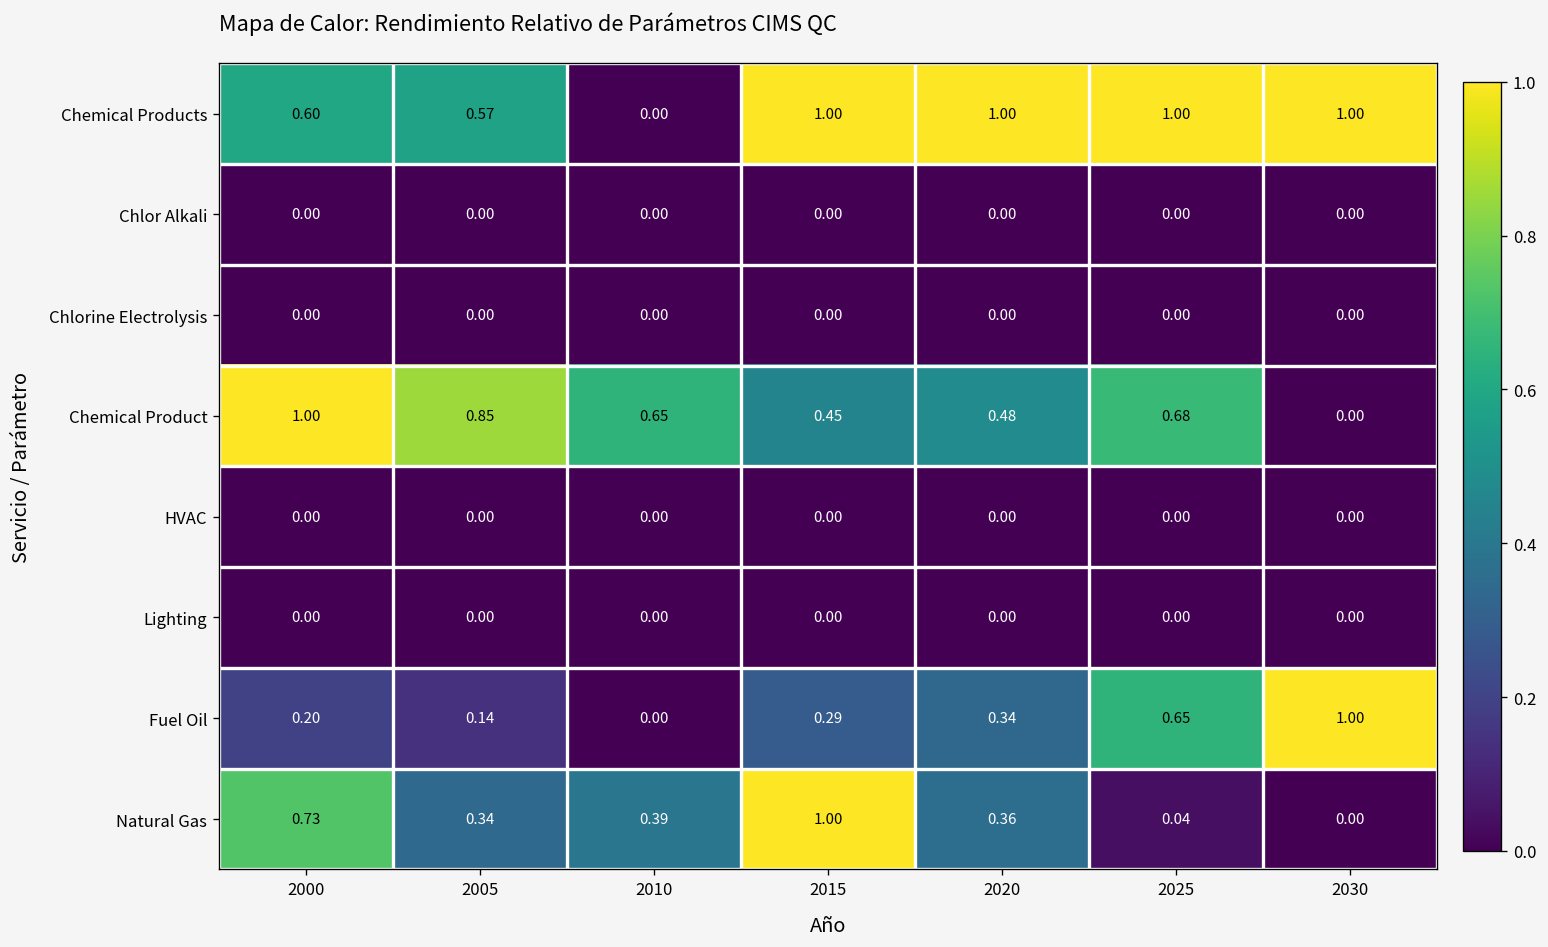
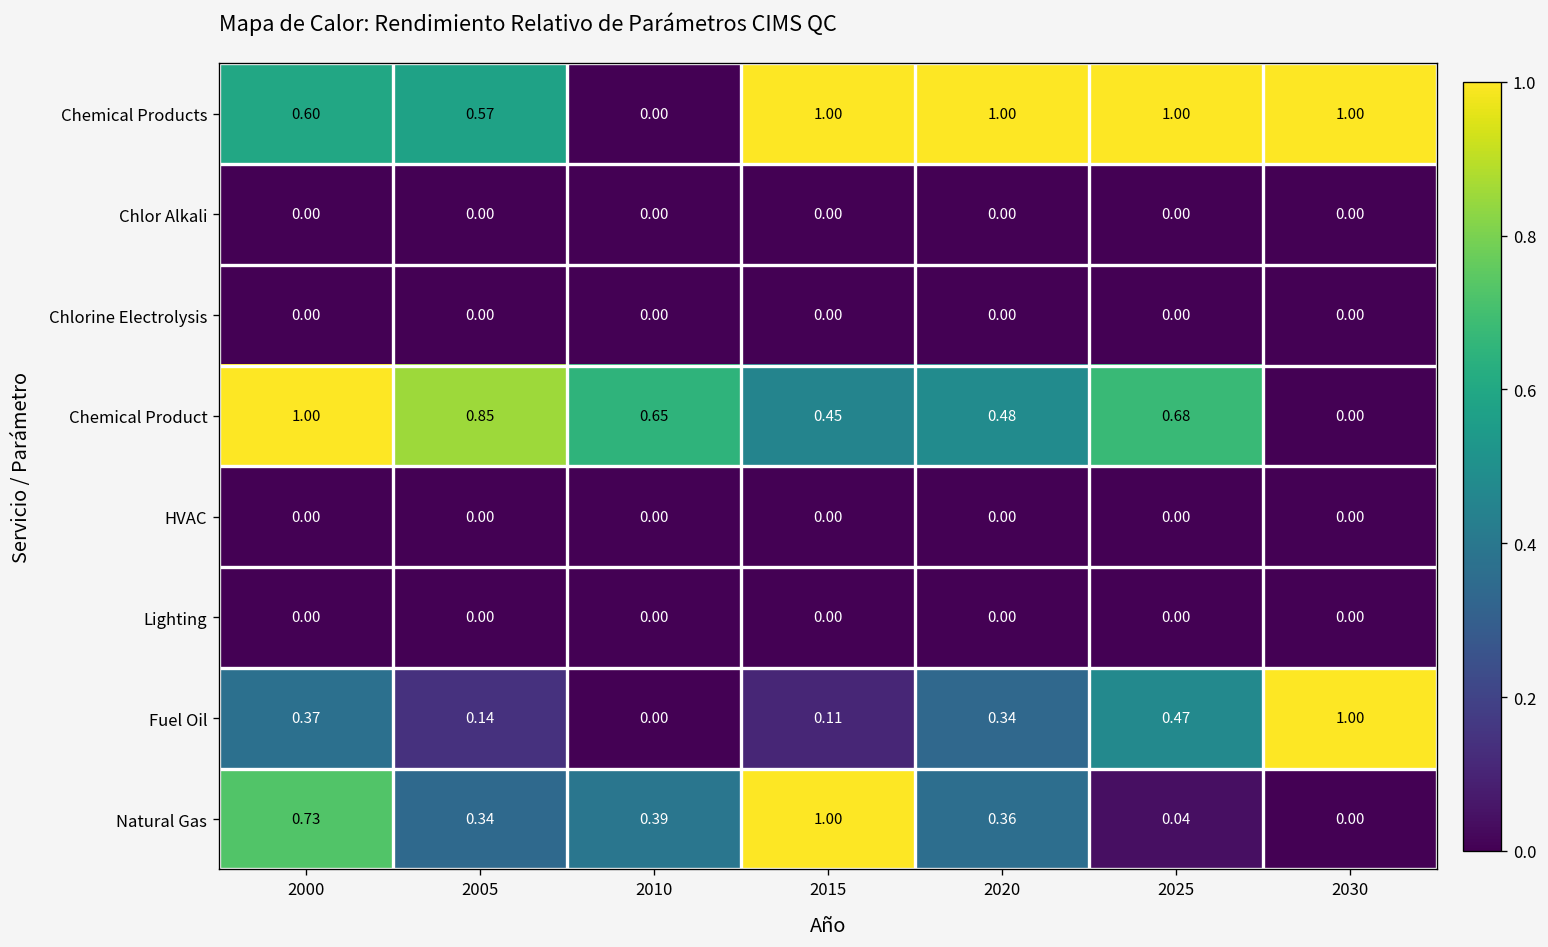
Fuel Oil, 2000: 0.20 -> 0.37
Fuel Oil, 2015: 0.29 -> 0.11
Fuel Oil, 2025: 0.65 -> 0.47
